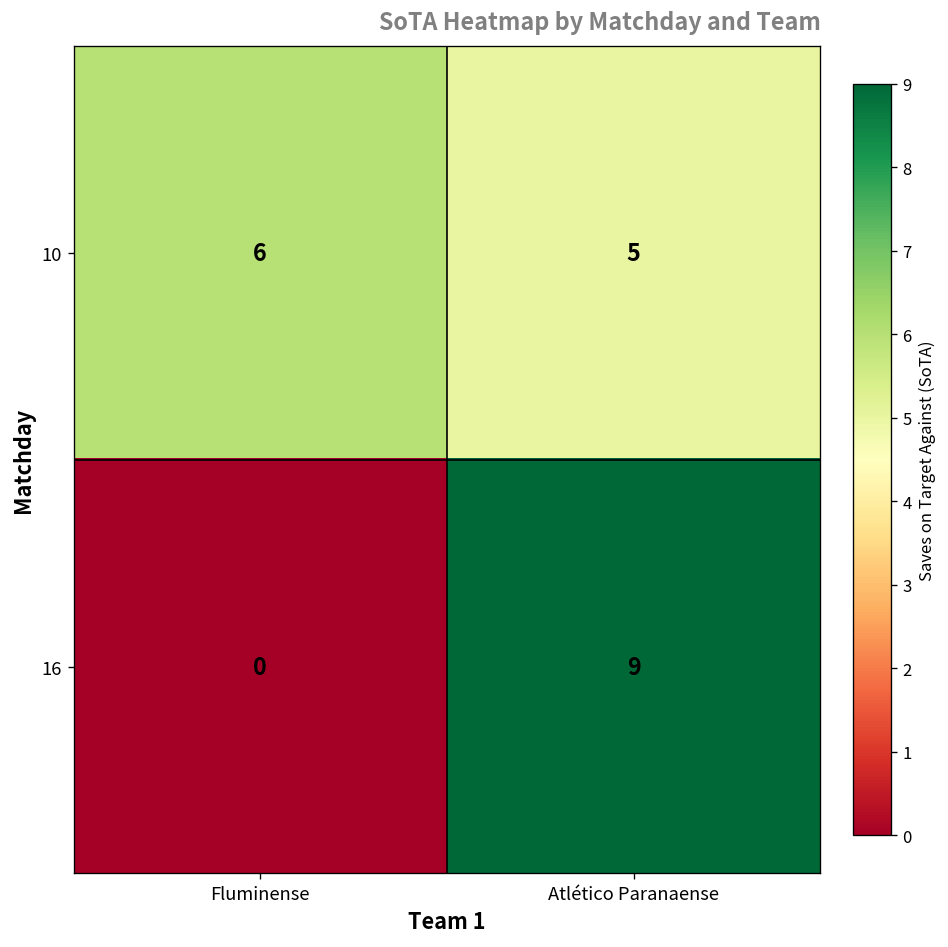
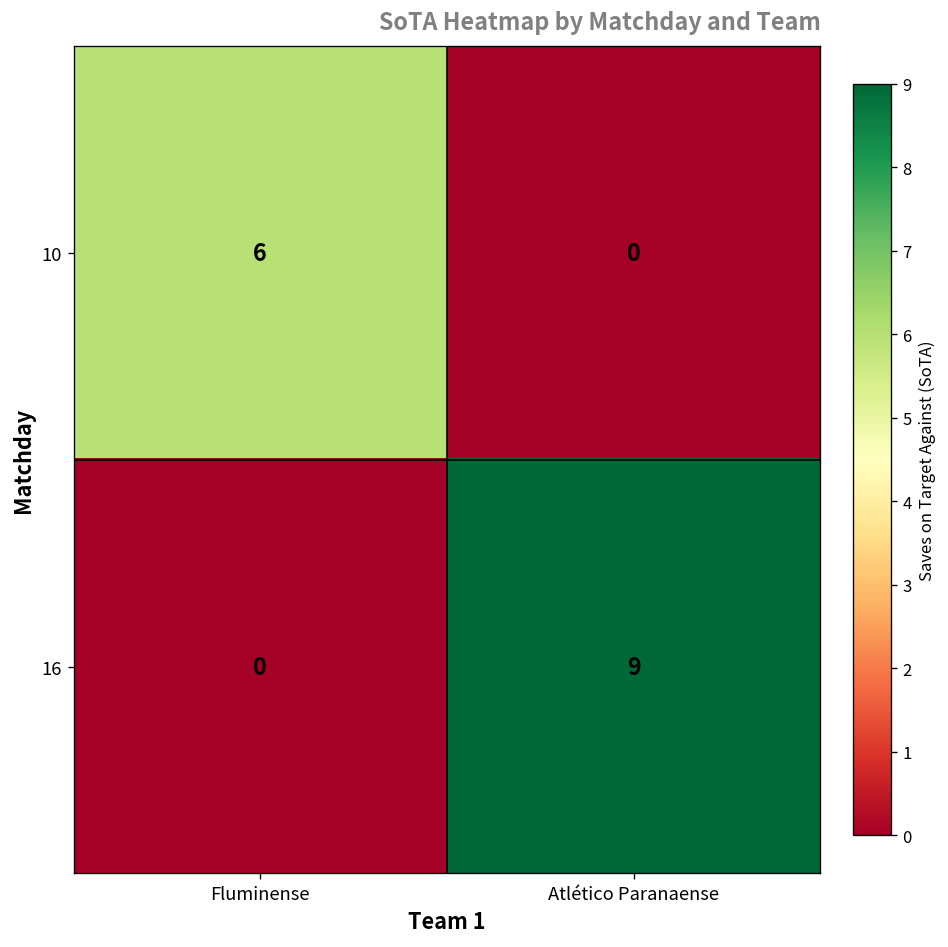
10, Atlético Paranaense: 5 -> 0
